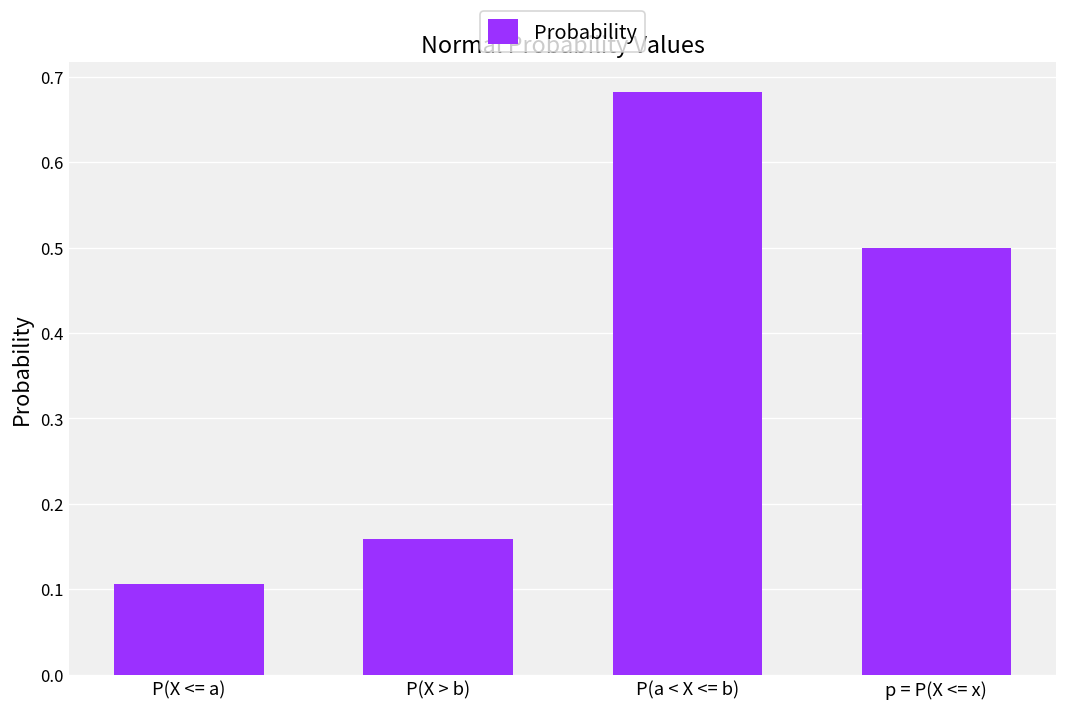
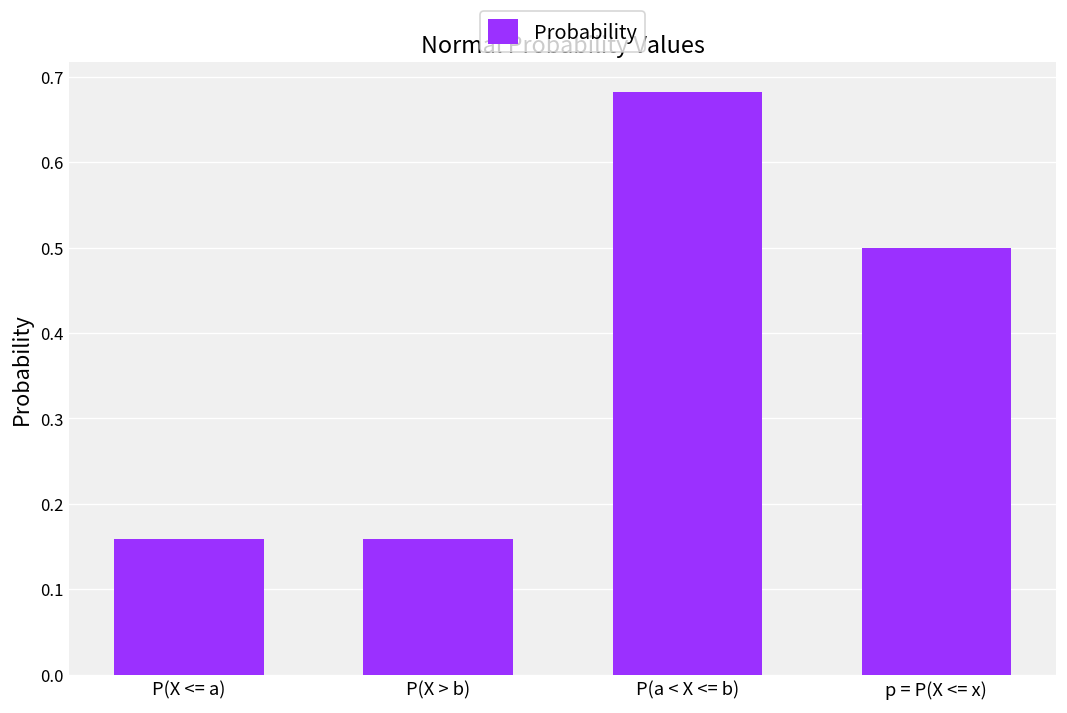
P(X <= a): 0.11 -> 0.16
